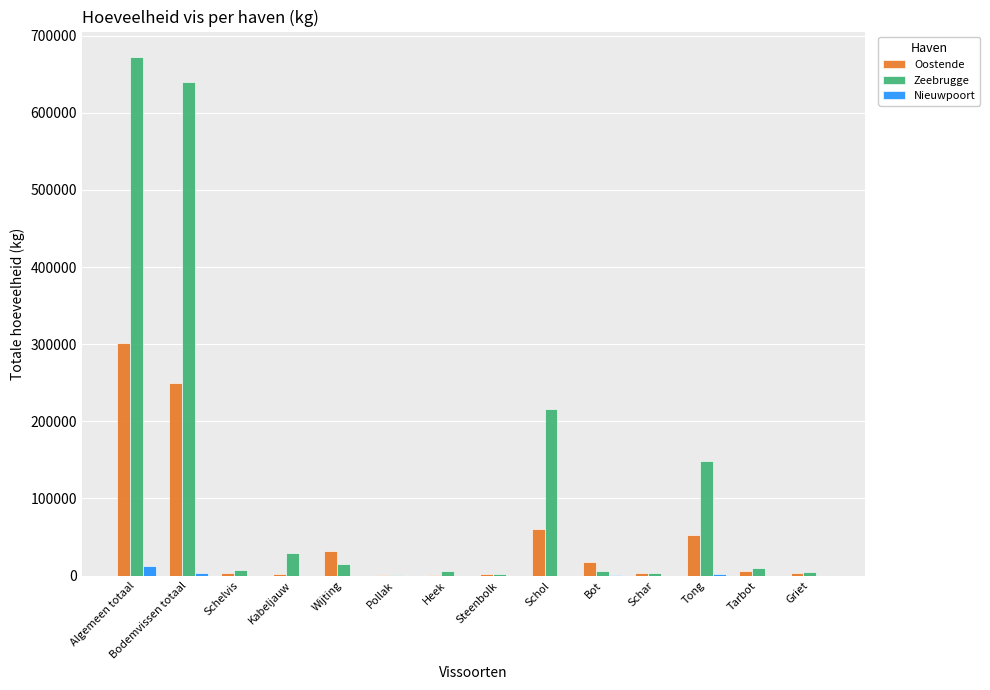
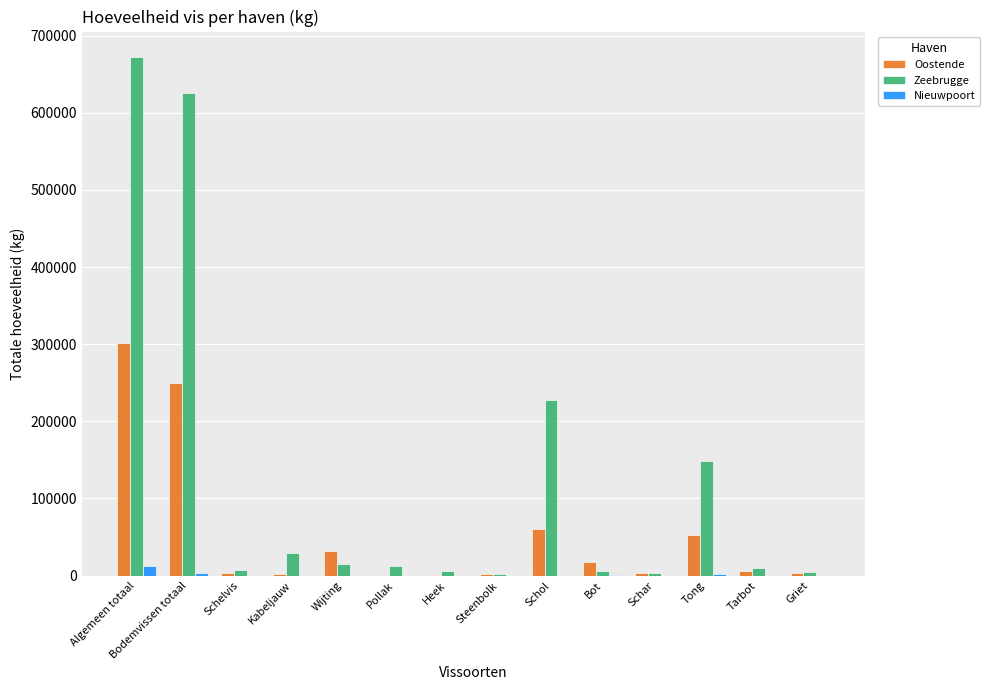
Zeebrugge, Bodemvissen totaal: 640000 -> 630000
Zeebrugge, Pollak: 0 -> 10000
Zeebrugge, Schol: 220000 -> 230000
